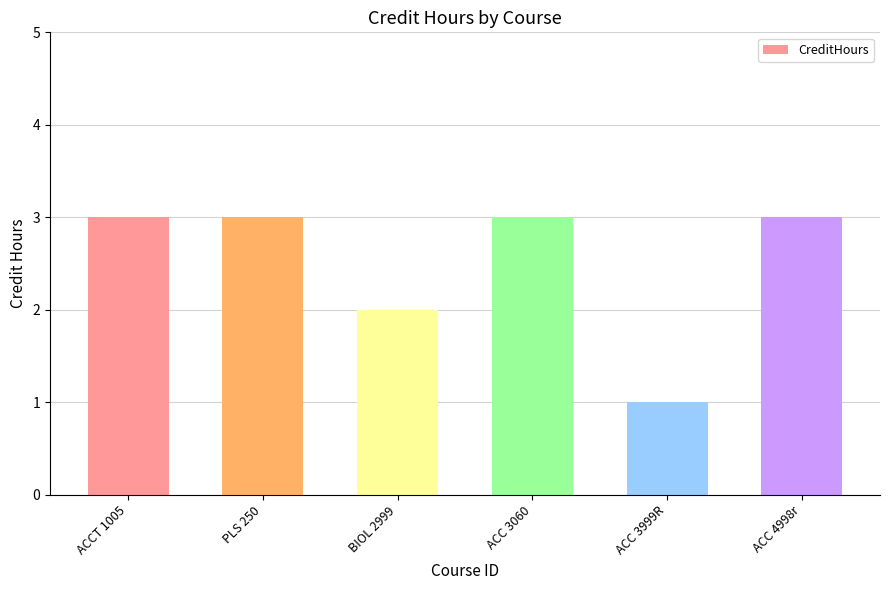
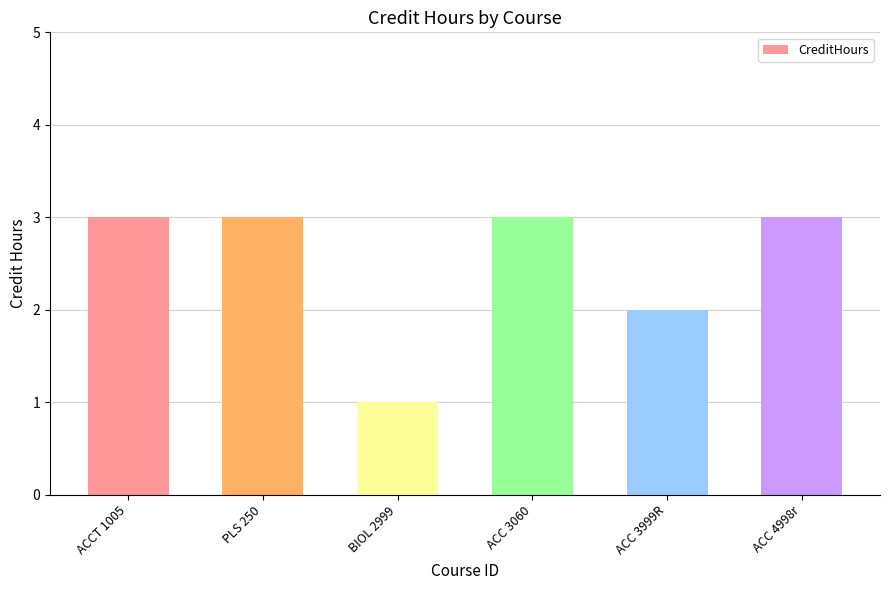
BIOL 2999: 2 -> 1
ACC 3999R: 1 -> 2
